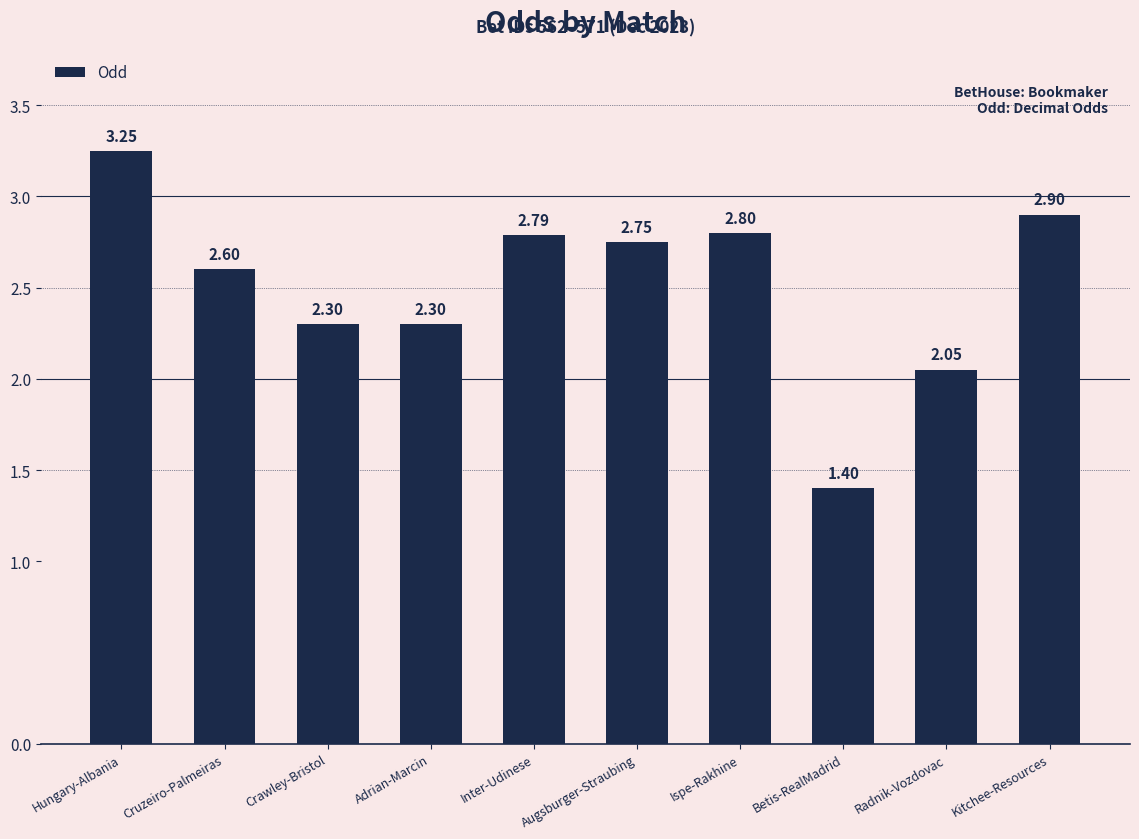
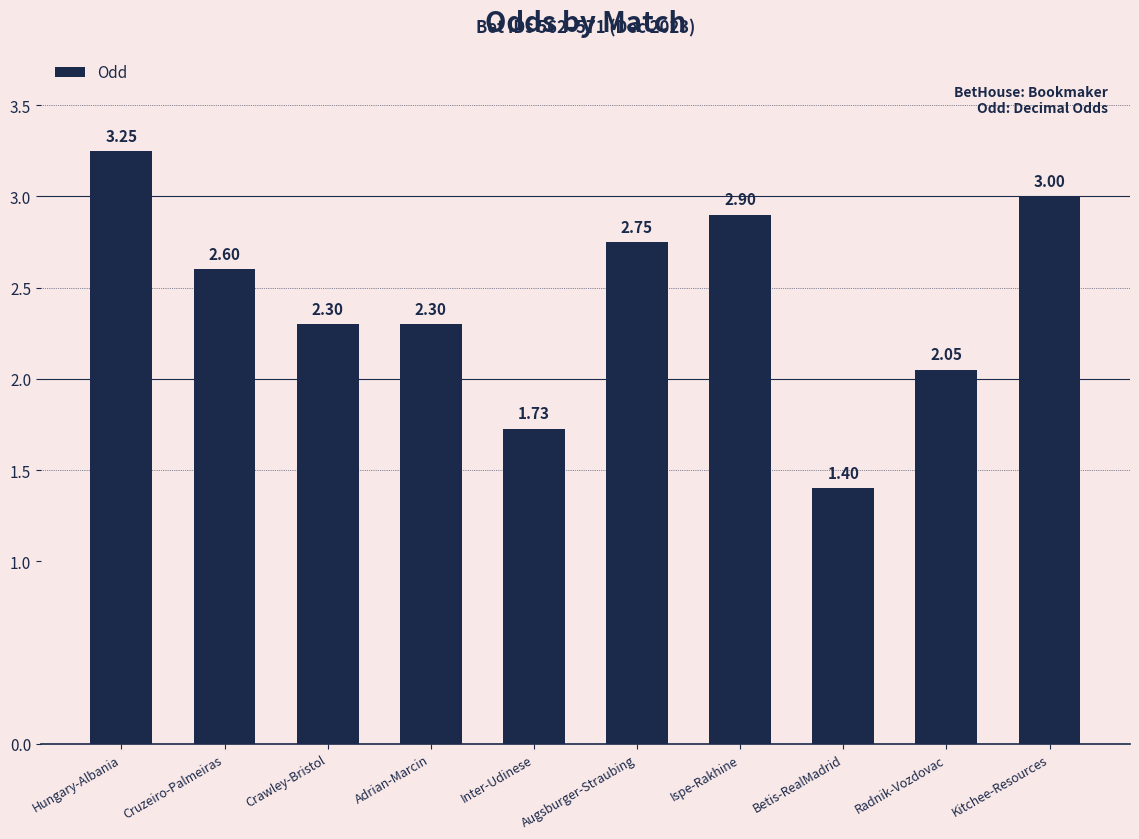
Inter-Udinese: 2.79 -> 1.73
Ispe-Rakhine: 2.80 -> 2.90
Kitchee-Resources: 2.90 -> 3.00
